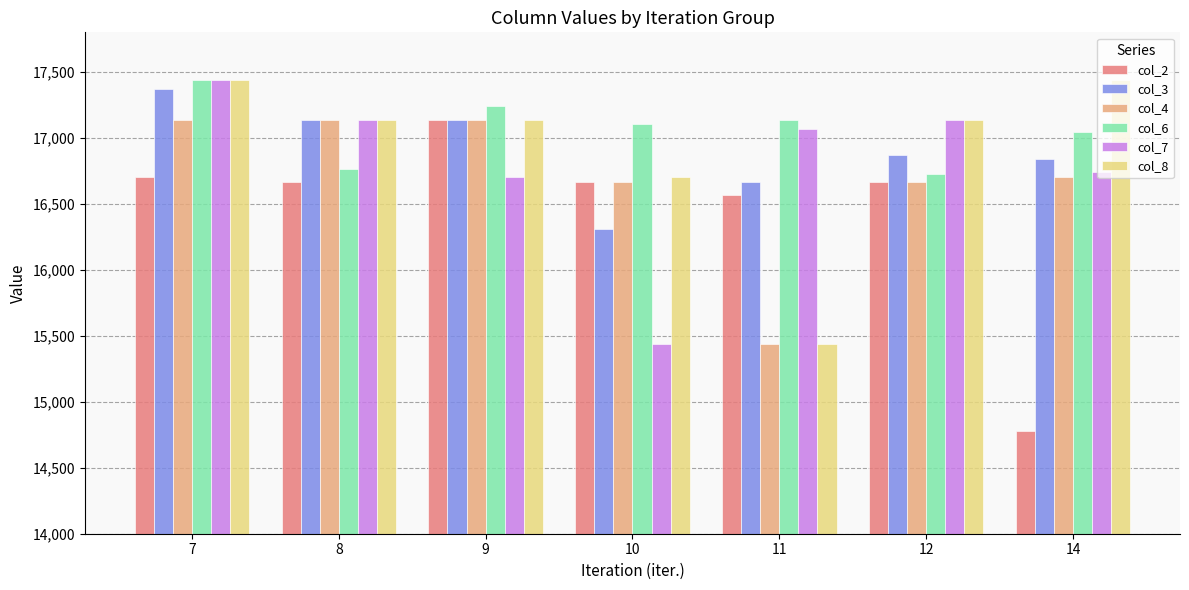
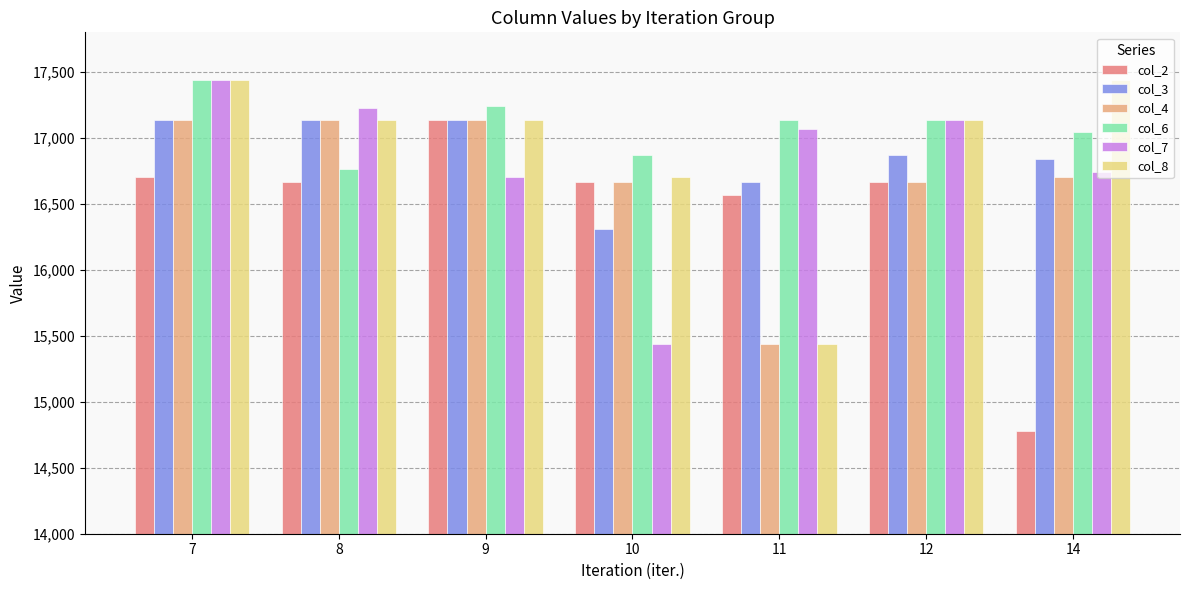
col_3, 7: 17,370 -> 17,140
col_7, 8: 17,140 -> 17,220
col_6, 10: 17,100 -> 16,870
col_6, 12: 16,730 -> 17,140
